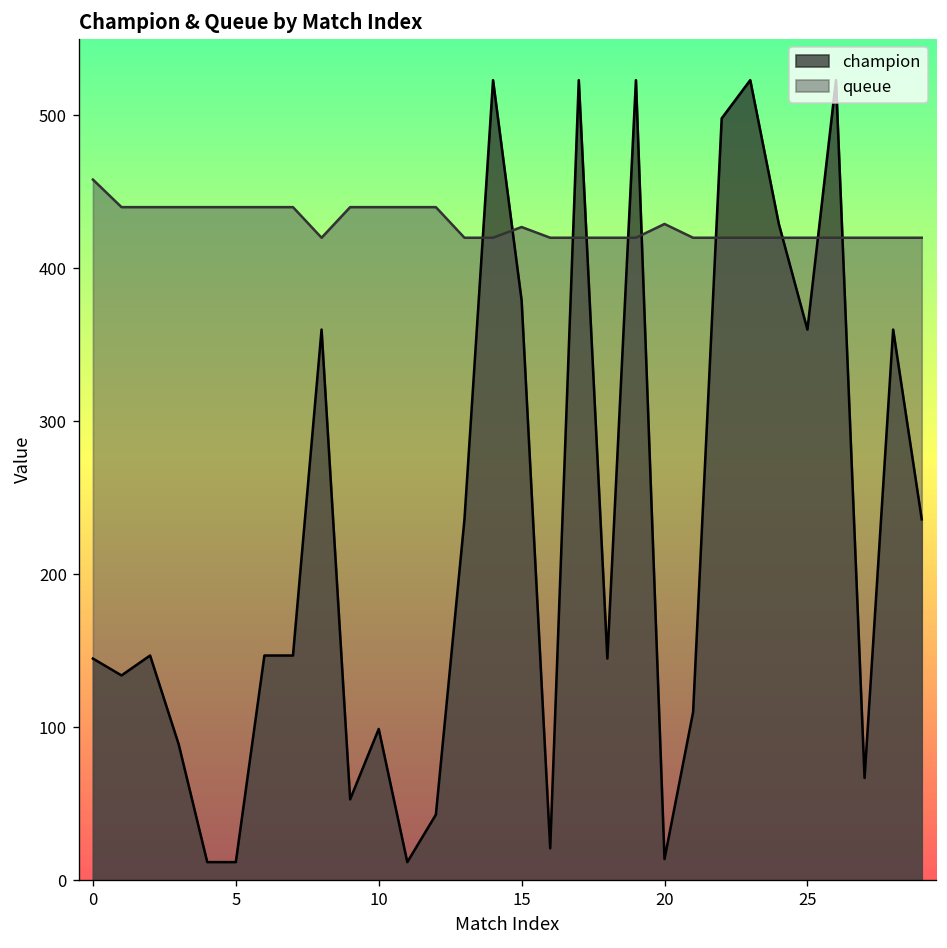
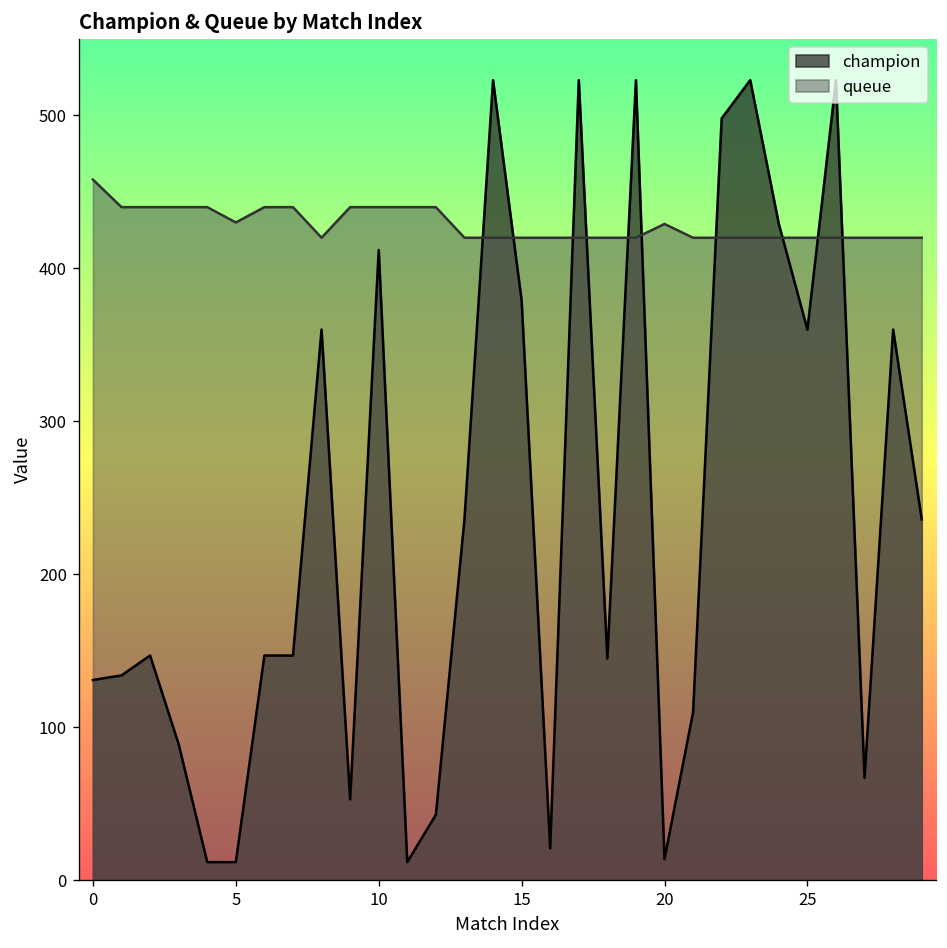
champion, 0: 145 -> 131
queue, 5: 440 -> 430
champion, 10: 99 -> 412
queue, 15: 427 -> 420
